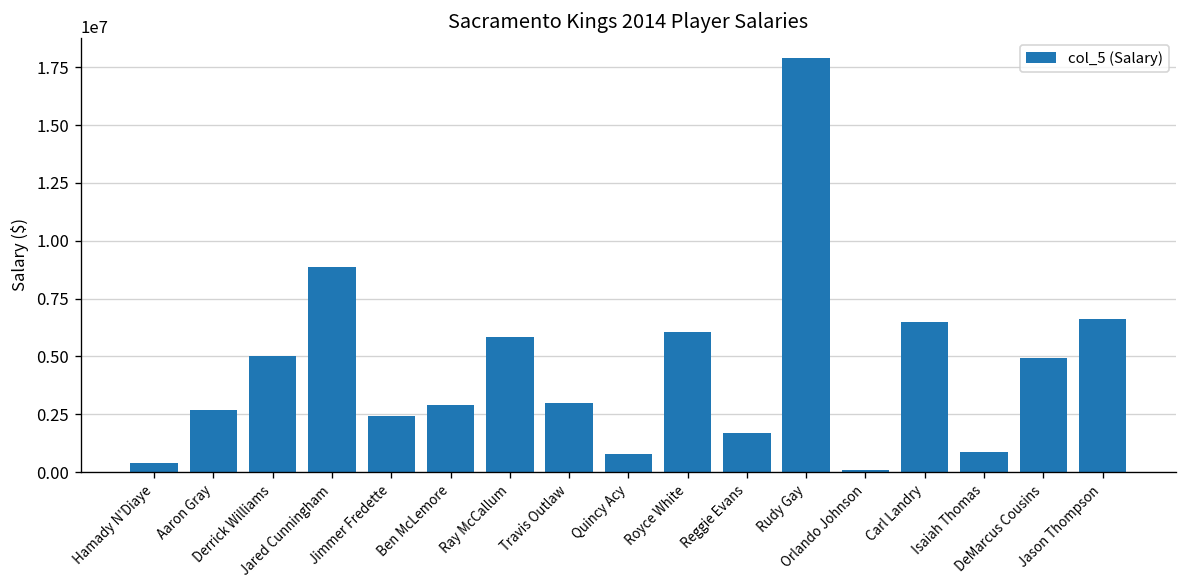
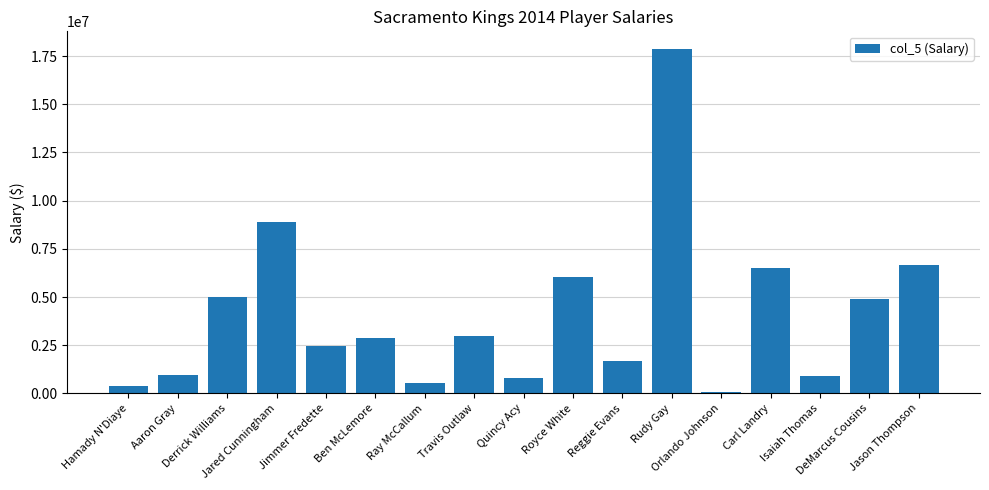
Aaron Gray: 2700000 -> 900000
Ray McCallum: 5800000 -> 500000
